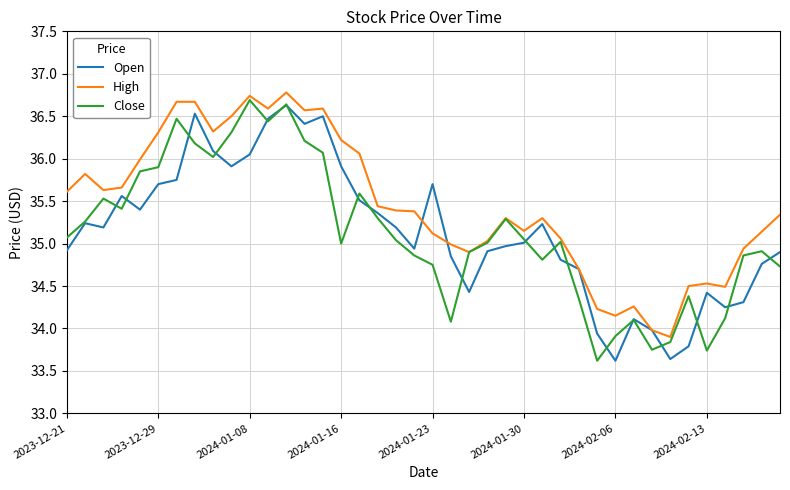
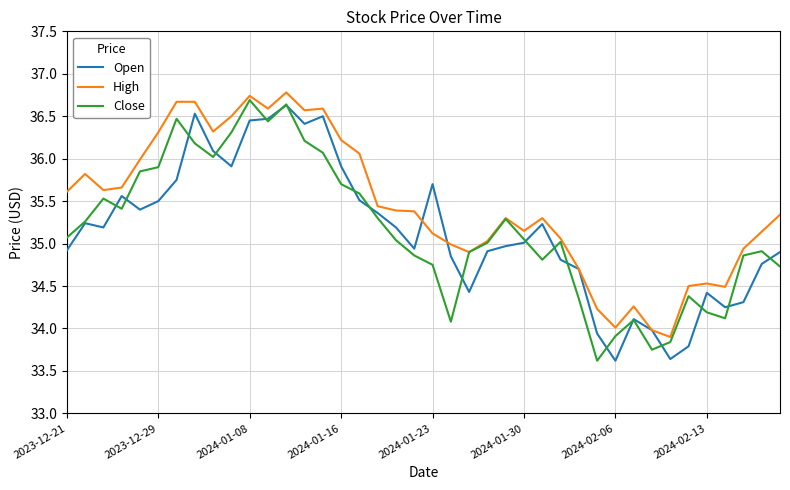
Open, 2023-12-29: 35.7 -> 35.5
Open, 2024-01-08: 36.1 -> 36.5
Close, 2024-01-16: 35.0 -> 35.7
High, 2024-02-06: 34.2 -> 34.0
Close, 2024-02-13: 33.7 -> 34.2
